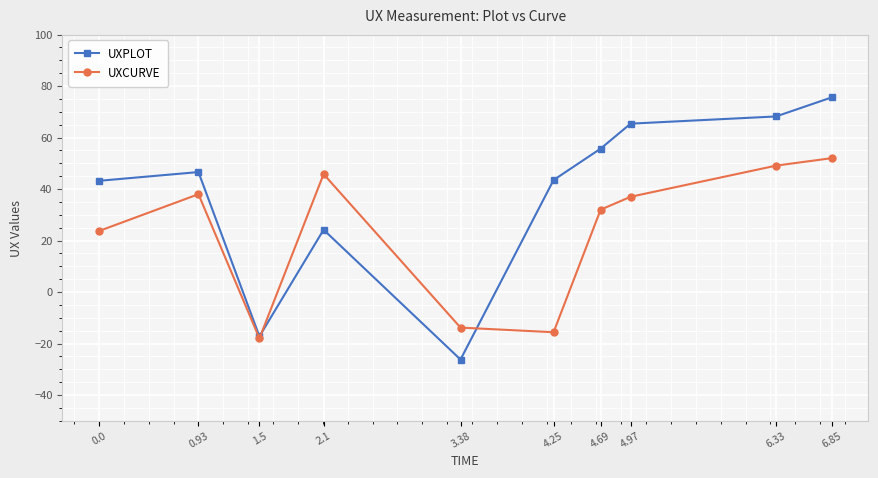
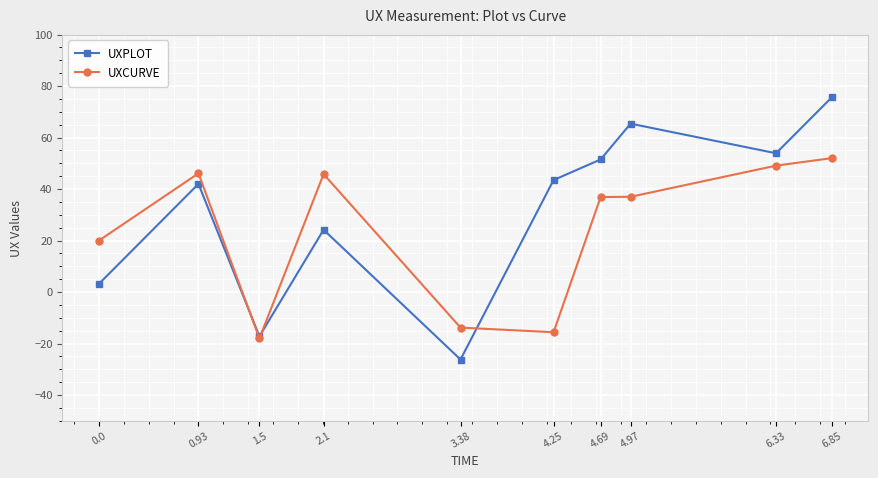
UXPLOT, 0.0: 43 -> 3
UXCURVE, 0.0: 24 -> 20
UXPLOT, 0.93: 47 -> 42
UXCURVE, 0.93: 38 -> 46
UXPLOT, 4.69: 56 -> 52
UXCURVE, 4.69: 32 -> 37
UXPLOT, 6.33: 68 -> 54
